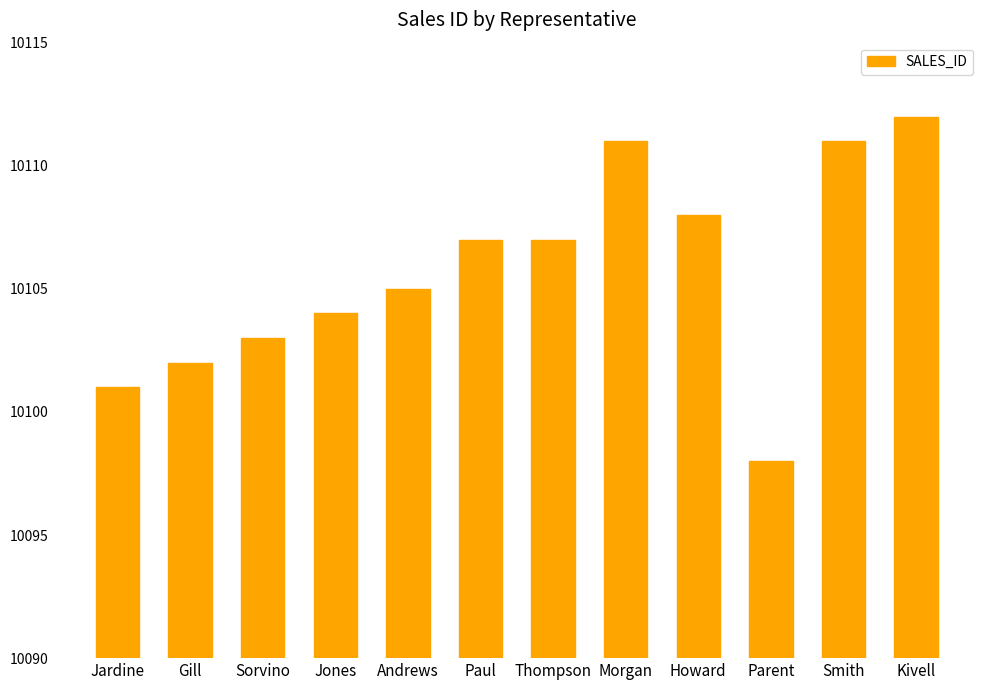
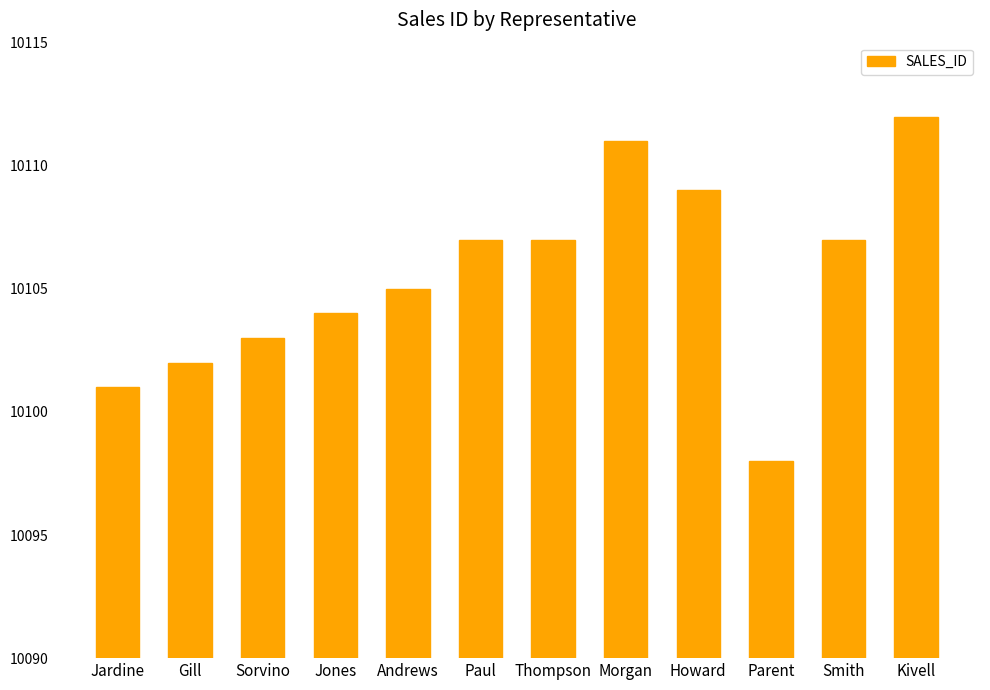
Howard: 10108 -> 10109
Smith: 10111 -> 10107
